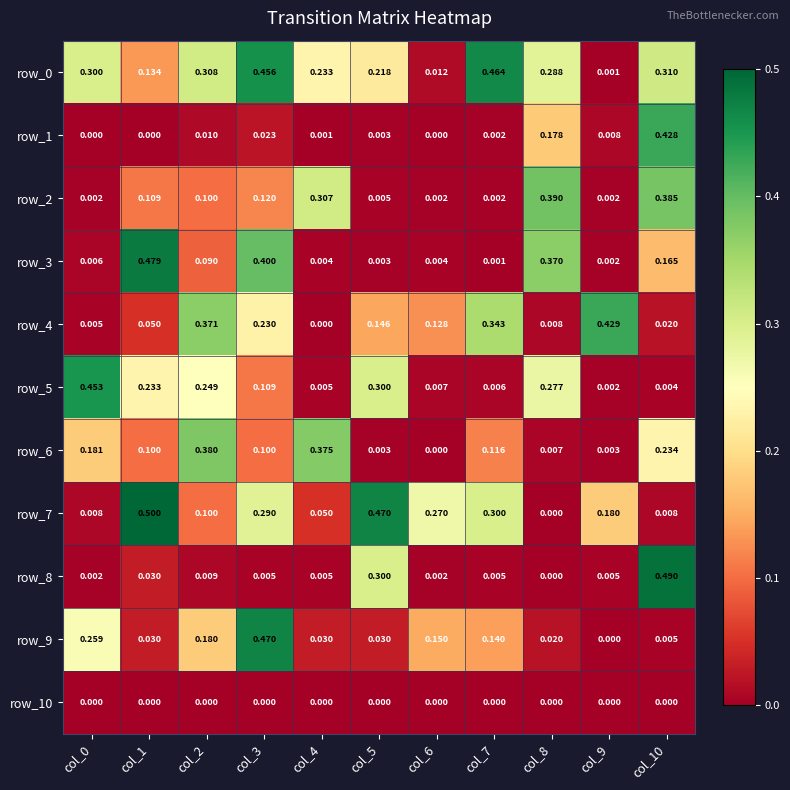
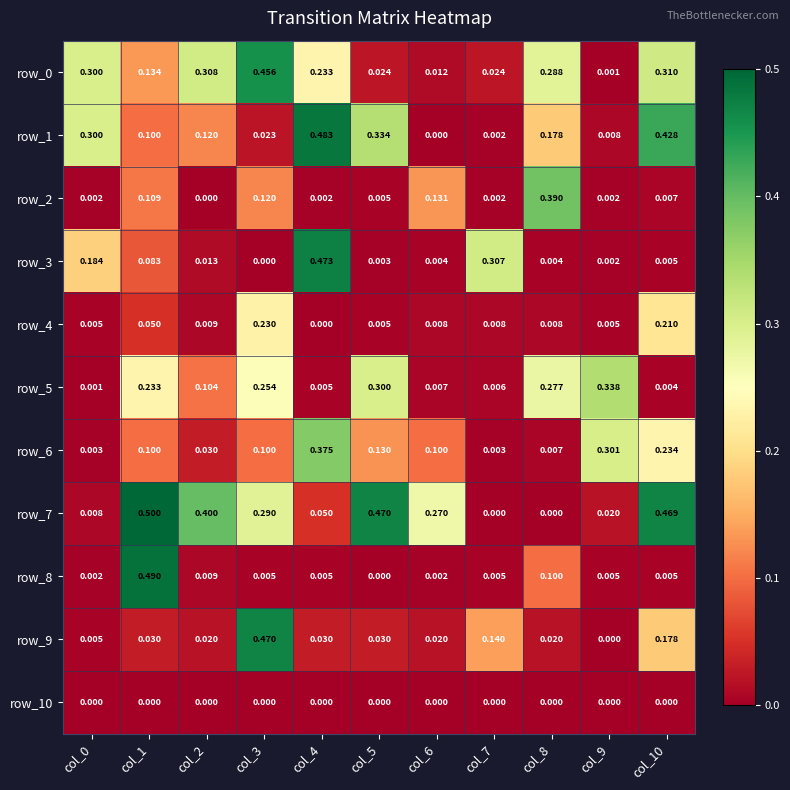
row_0, col_5: 0.218 -> 0.024
row_0, col_7: 0.464 -> 0.024
row_1, col_0: 0.000 -> 0.300
row_1, col_1: 0.000 -> 0.100
row_1, col_2: 0.010 -> 0.120
row_1, col_4: 0.001 -> 0.483
row_1, col_5: 0.003 -> 0.334
row_2, col_2: 0.100 -> 0.000
row_2, col_4: 0.307 -> 0.002
row_2, col_6: 0.002 -> 0.131
row_2, col_10: 0.385 -> 0.007
row_3, col_0: 0.006 -> 0.184
row_3, col_1: 0.479 -> 0.083
row_3, col_2: 0.090 -> 0.013
row_3, col_3: 0.400 -> 0.000
row_3, col_4: 0.004 -> 0.473
row_3, col_7: 0.001 -> 0.307
row_3, col_8: 0.370 -> 0.004
row_3, col_10: 0.165 -> 0.005
row_4, col_2: 0.371 -> 0.009
row_4, col_5: 0.146 -> 0.005
row_4, col_6: 0.128 -> 0.008
row_4, col_7: 0.343 -> 0.008
row_4, col_9: 0.429 -> 0.005
row_4, col_10: 0.020 -> 0.210
row_5, col_0: 0.453 -> 0.001
row_5, col_2: 0.249 -> 0.104
row_5, col_3: 0.109 -> 0.254
row_5, col_9: 0.002 -> 0.338
row_6, col_0: 0.181 -> 0.003
row_6, col_2: 0.380 -> 0.030
row_6, col_5: 0.003 -> 0.130
row_6, col_6: 0.000 -> 0.100
row_6, col_7: 0.116 -> 0.003
row_6, col_9: 0.003 -> 0.301
row_7, col_2: 0.100 -> 0.400
row_7, col_7: 0.300 -> 0.000
row_7, col_9: 0.180 -> 0.020
row_7, col_10: 0.008 -> 0.469
row_8, col_1: 0.030 -> 0.490
row_8, col_5: 0.300 -> 0.000
row_8, col_8: 0.000 -> 0.100
row_8, col_10: 0.490 -> 0.005
row_9, col_0: 0.259 -> 0.005
row_9, col_2: 0.180 -> 0.020
row_9, col_6: 0.150 -> 0.020
row_9, col_10: 0.005 -> 0.178
